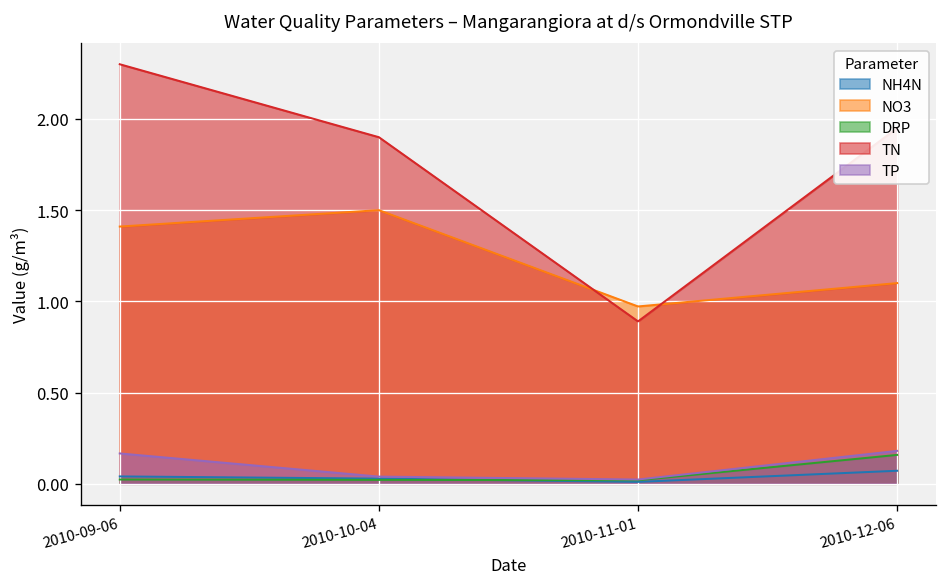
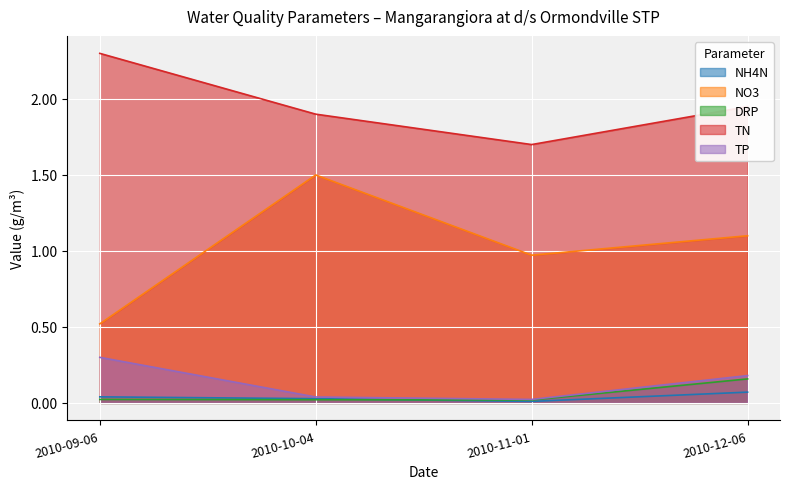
NO3, 2010-09-06: 1.41 -> 0.52
TP, 2010-09-06: 0.17 -> 0.30
TN, 2010-11-01: 0.89 -> 1.70
